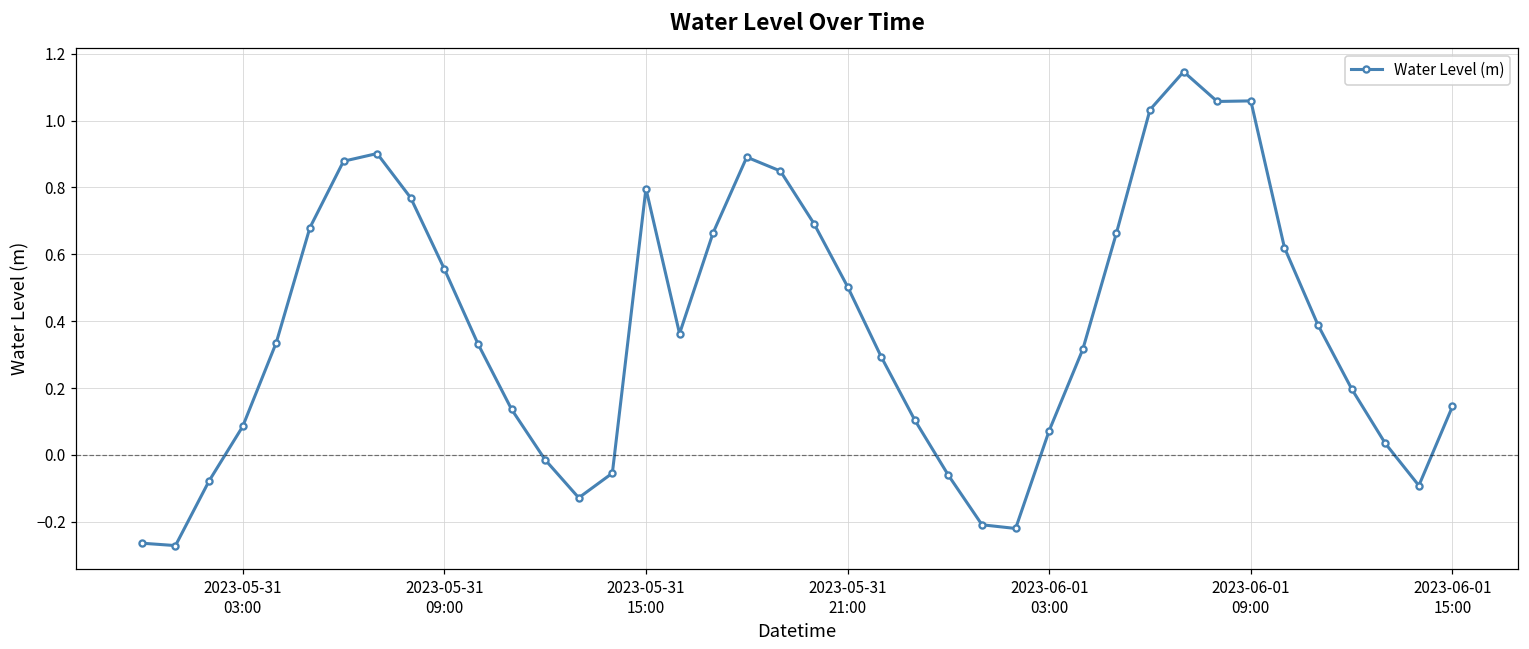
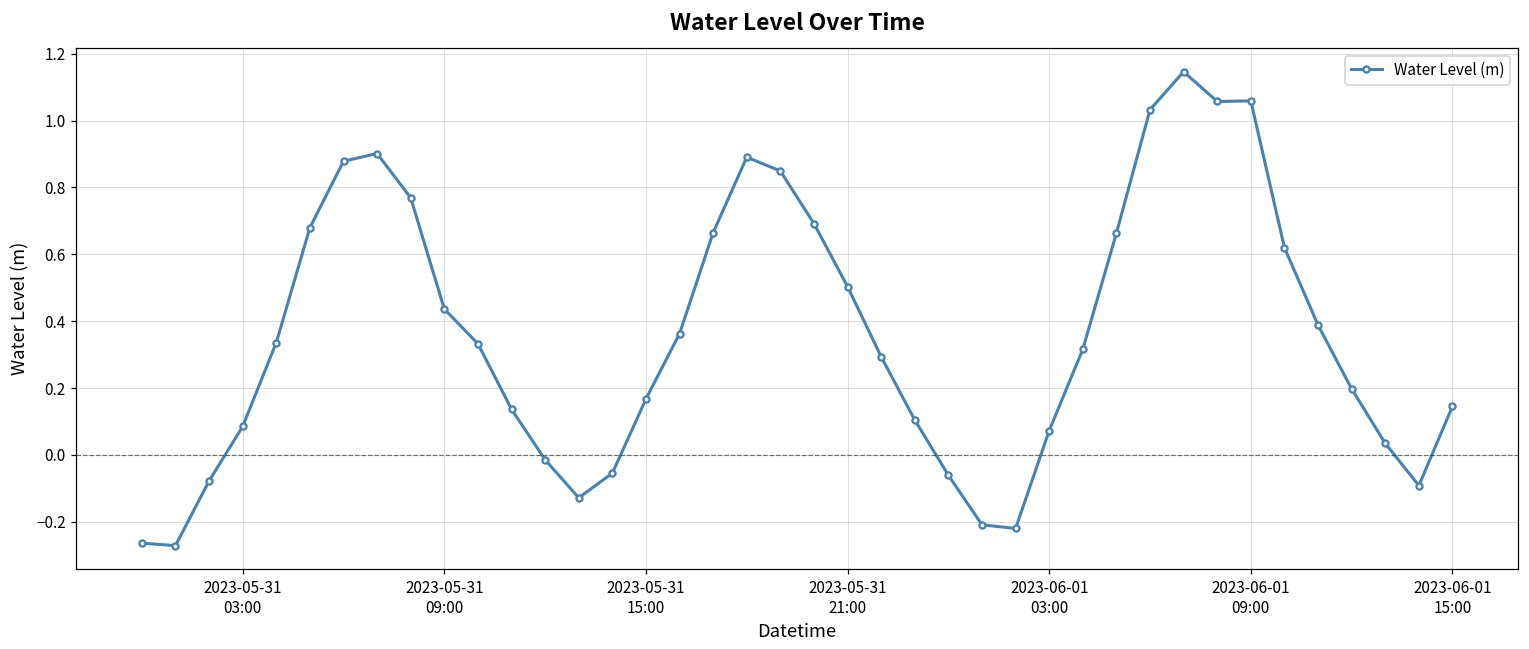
2023-05-31 09:00: 0.56 -> 0.44
2023-05-31 15:00: 0.80 -> 0.17
